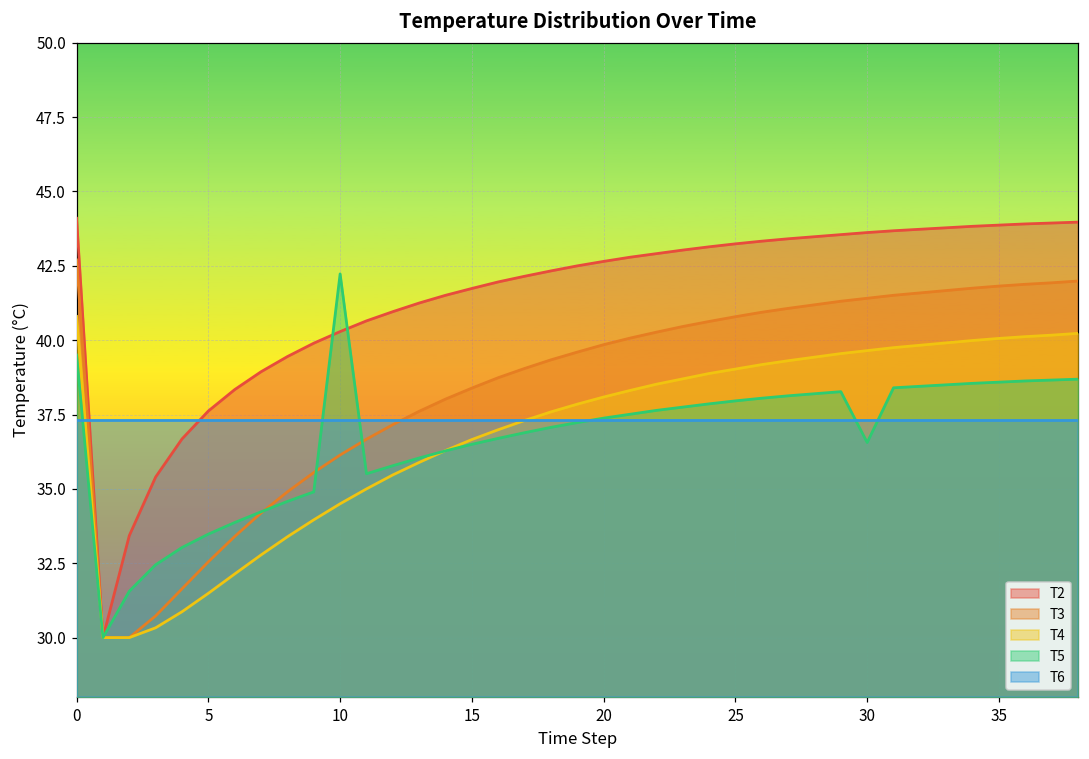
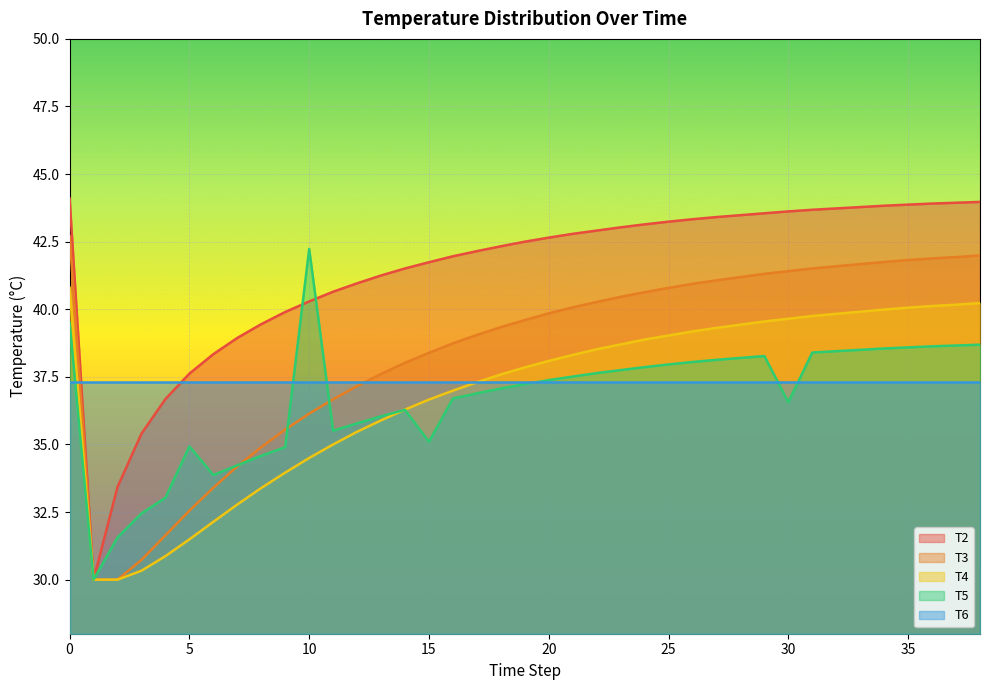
T5, 5: 33.5 -> 34.9
T5, 15: 36.5 -> 35.1
